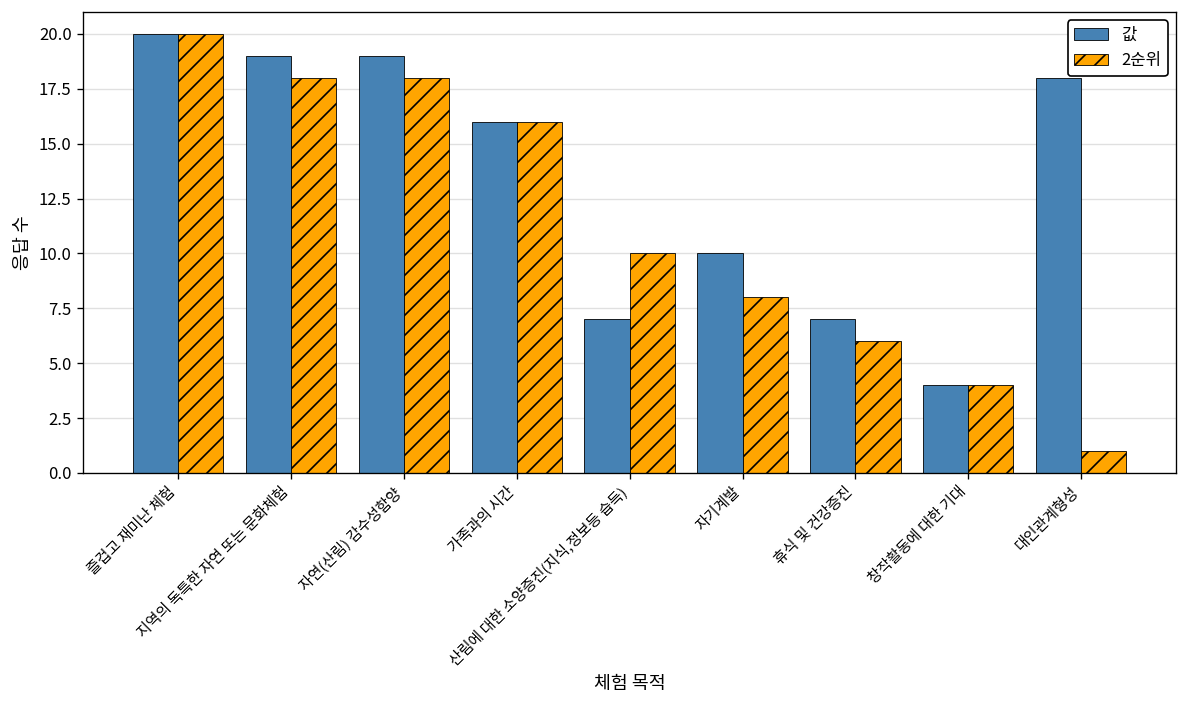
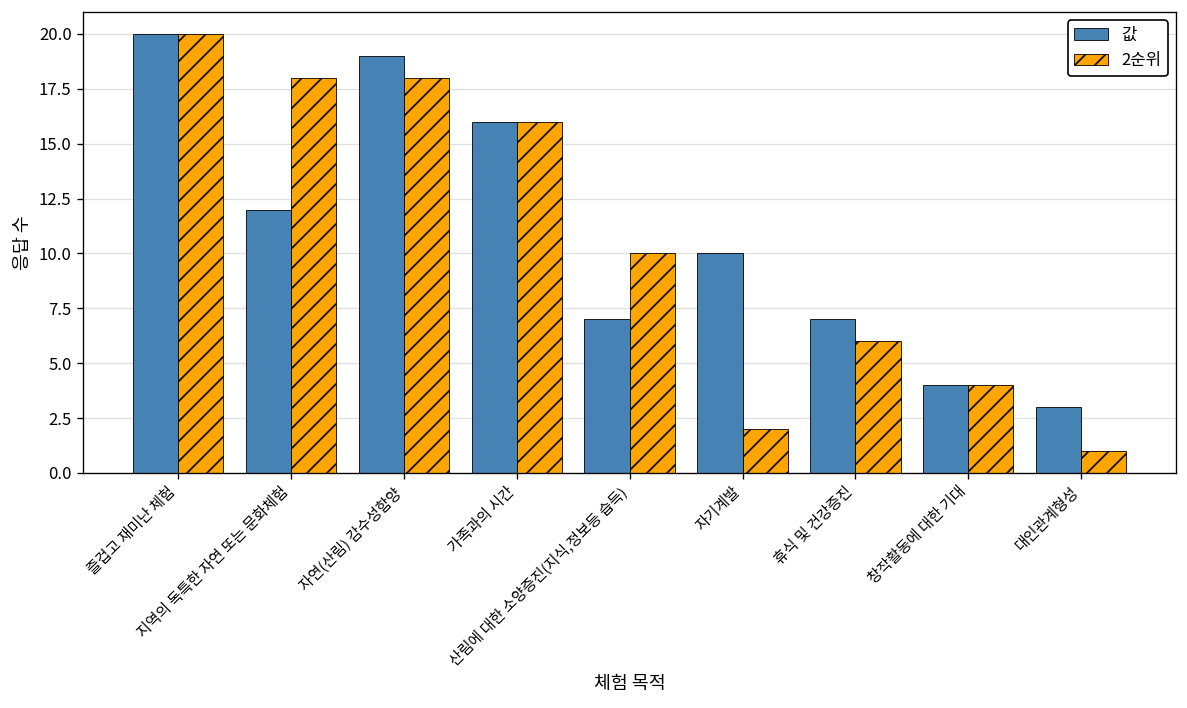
값, 지역의 독특한 자연 또는 문화체험: 19 -> 12
2순위, 자기계발: 8 -> 2
값, 대인관계형성: 18 -> 3
